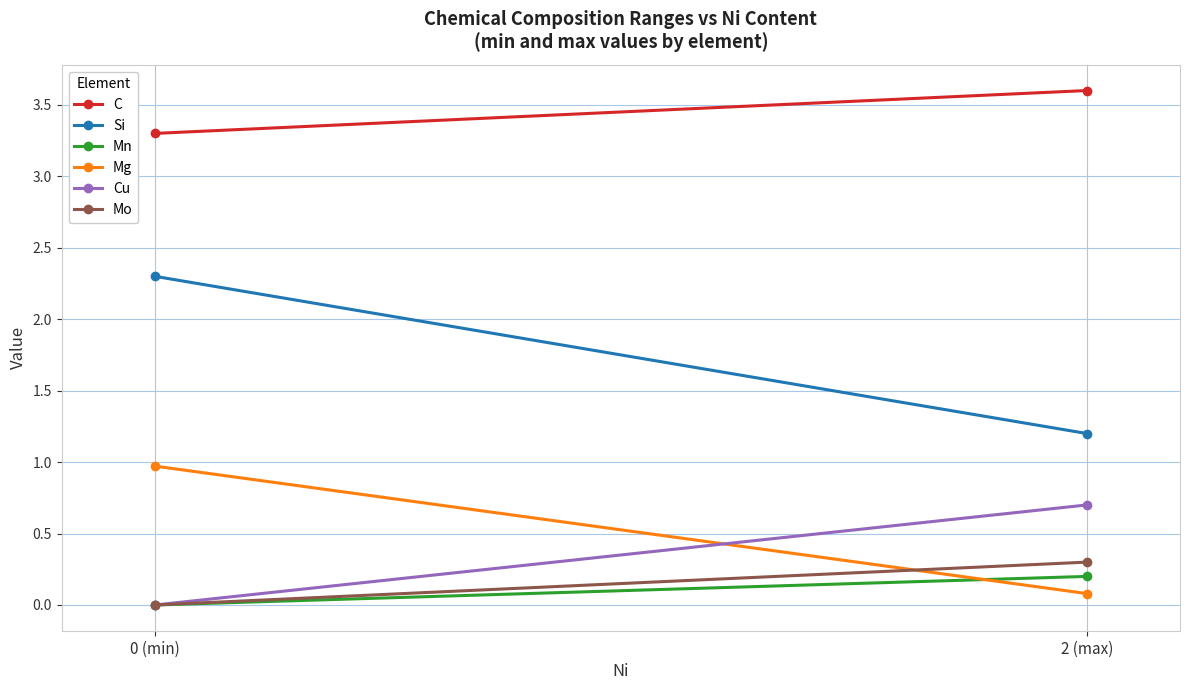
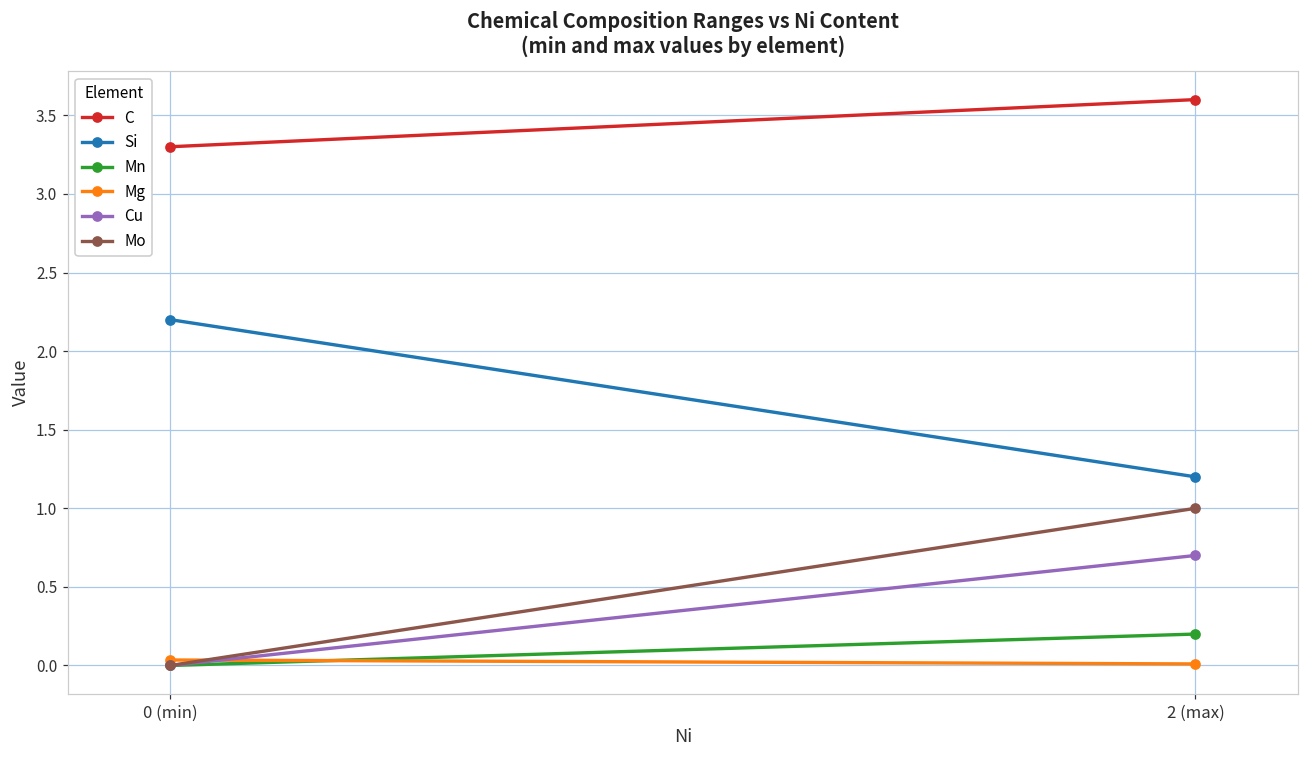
Si, 0 (min): 2.3 -> 2.2
Mg, 0 (min): 0.97 -> 0.04
Mg, 2 (max): 0.08 -> 0.01
Mo, 2 (max): 0.3 -> 1.0
